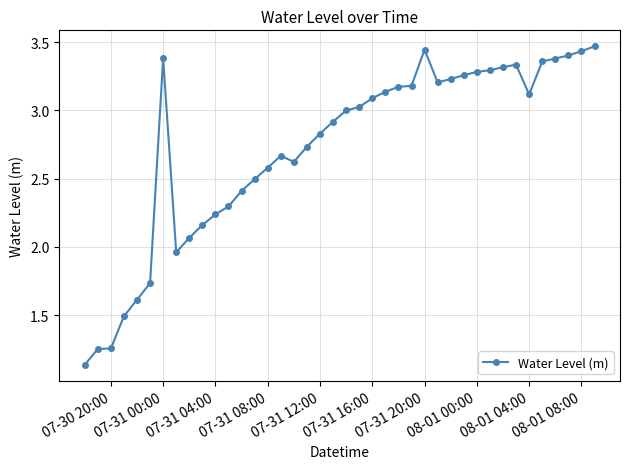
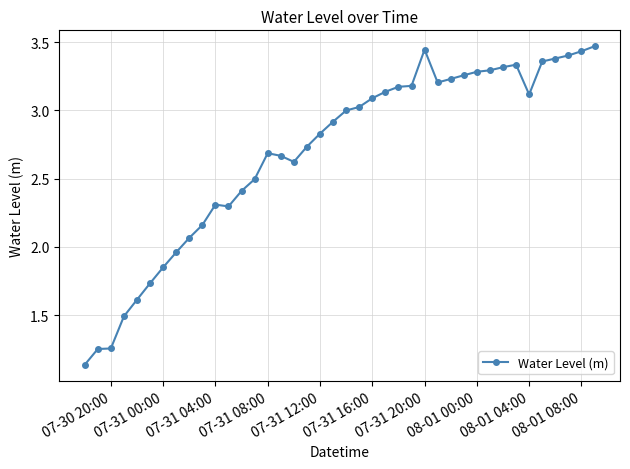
07-31 00:00: 3.38 -> 1.85
07-31 04:00: 2.24 -> 2.31
07-31 08:00: 2.58 -> 2.69
